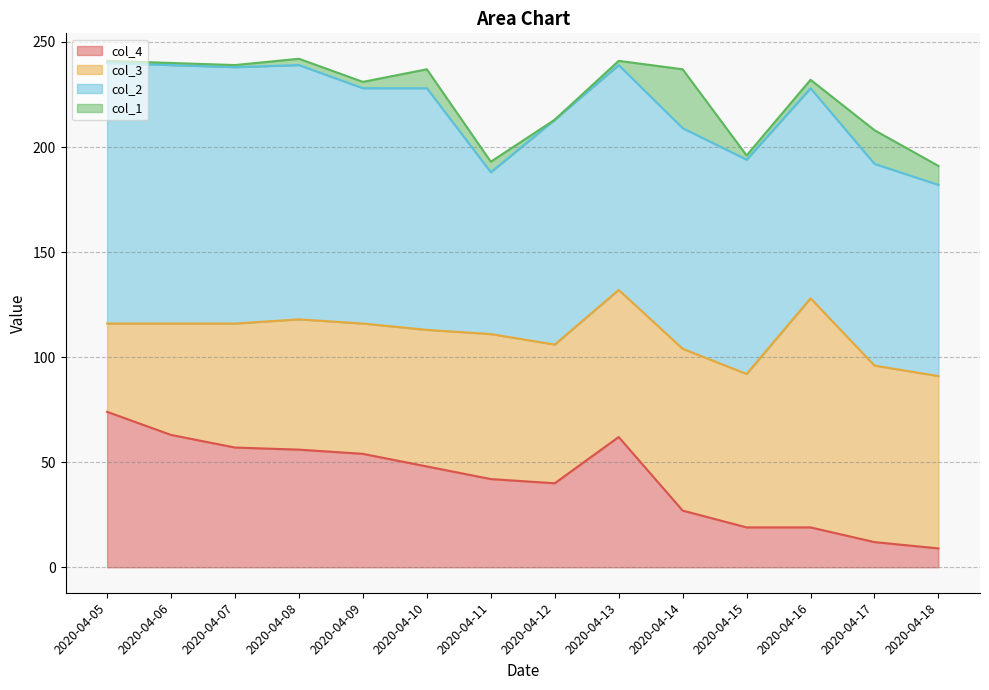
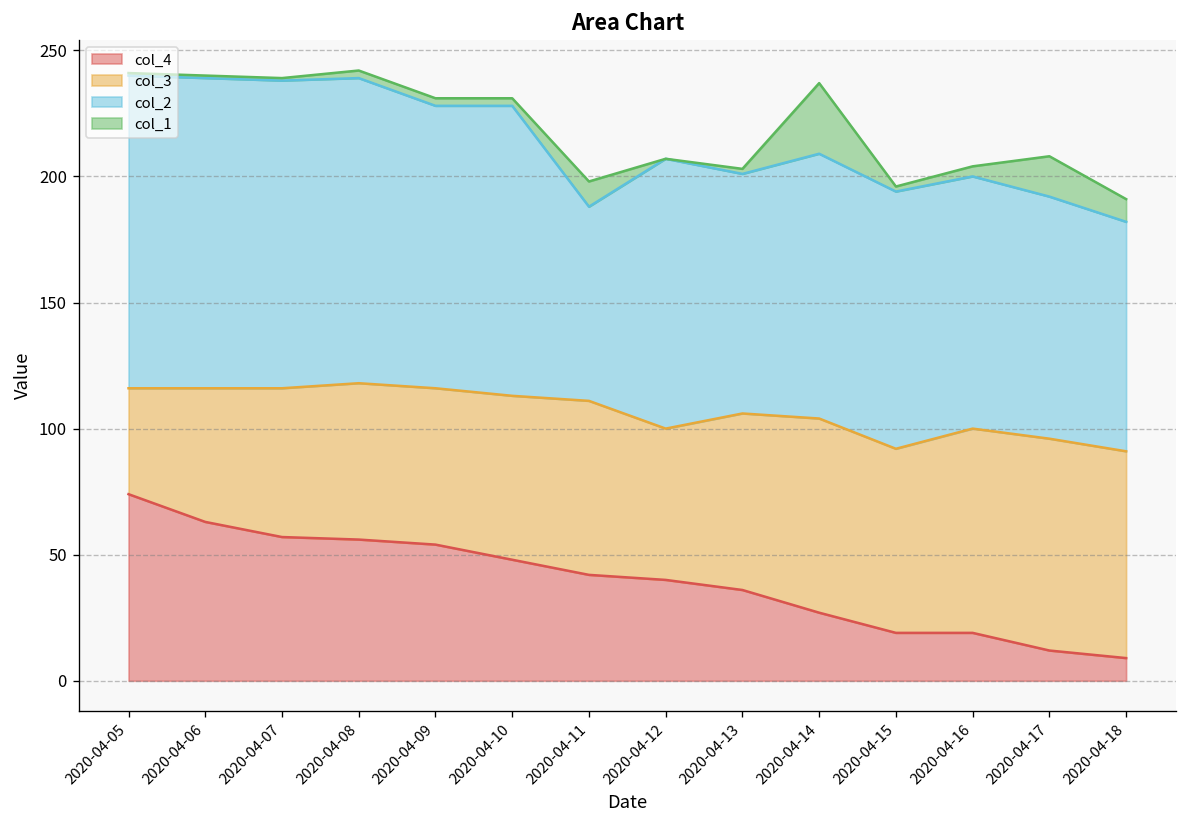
col_1, 2020-04-10: 9 -> 3
col_1, 2020-04-11: 5 -> 10
col_3, 2020-04-12: 66 -> 60
col_4, 2020-04-13: 62 -> 36
col_2, 2020-04-13: 107 -> 95
col_3, 2020-04-16: 109 -> 81
